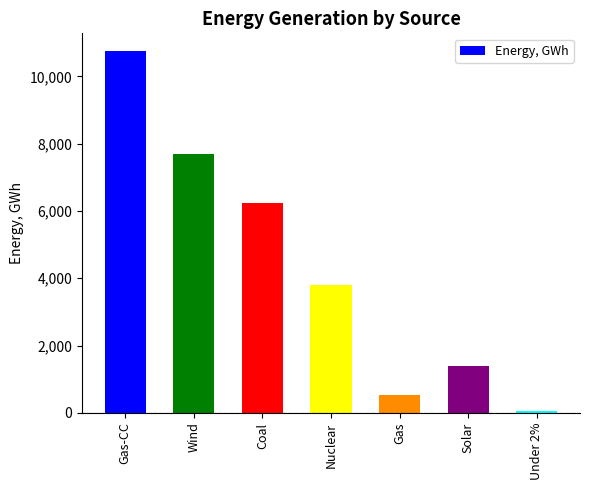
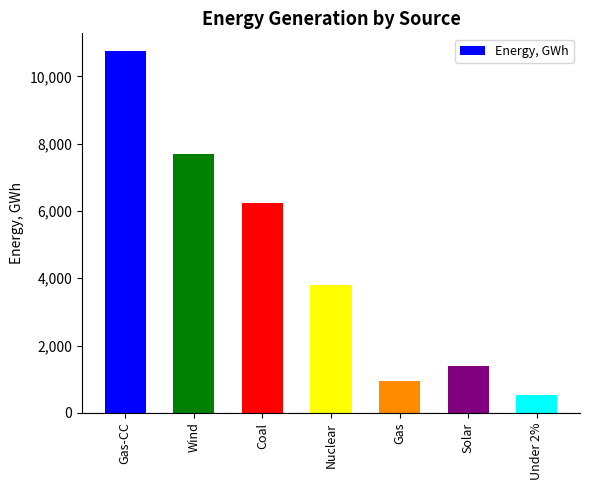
Gas: 500 -> 900
Under 2%: 0 -> 500
